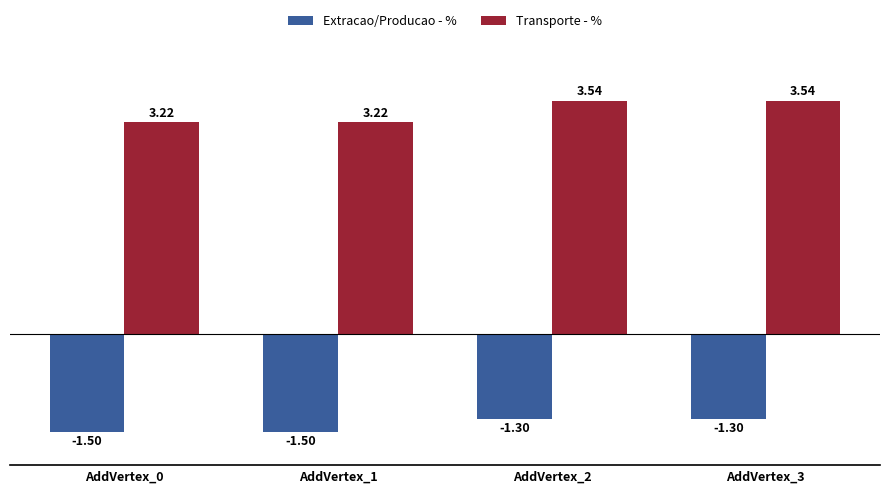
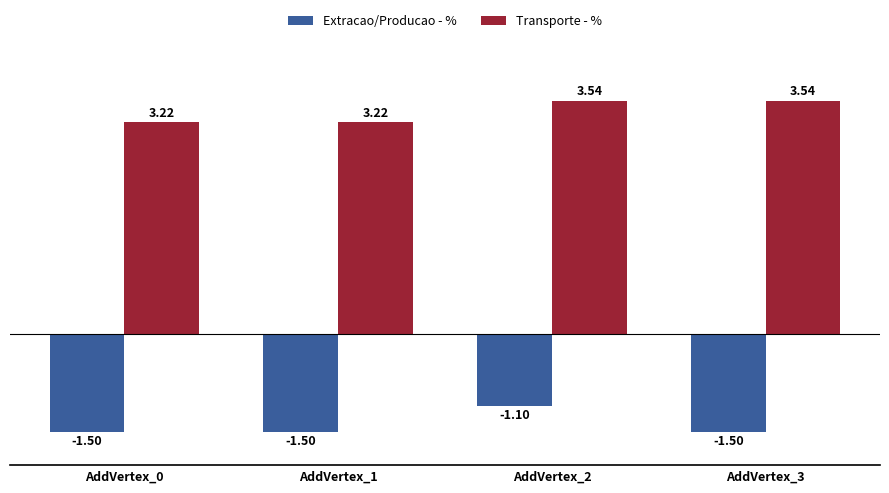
Extracao/Producao - %, AddVertex_2: -1.30 -> -1.10
Extracao/Producao - %, AddVertex_3: -1.30 -> -1.50
